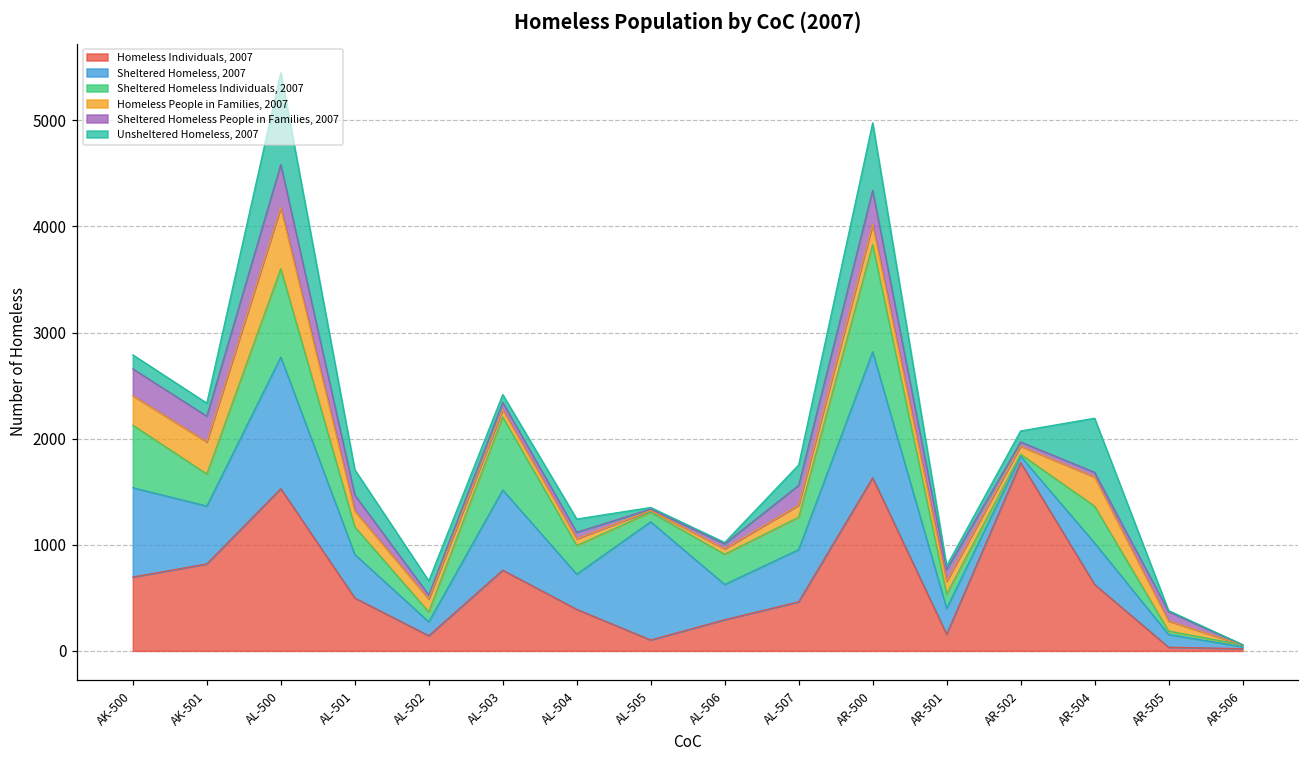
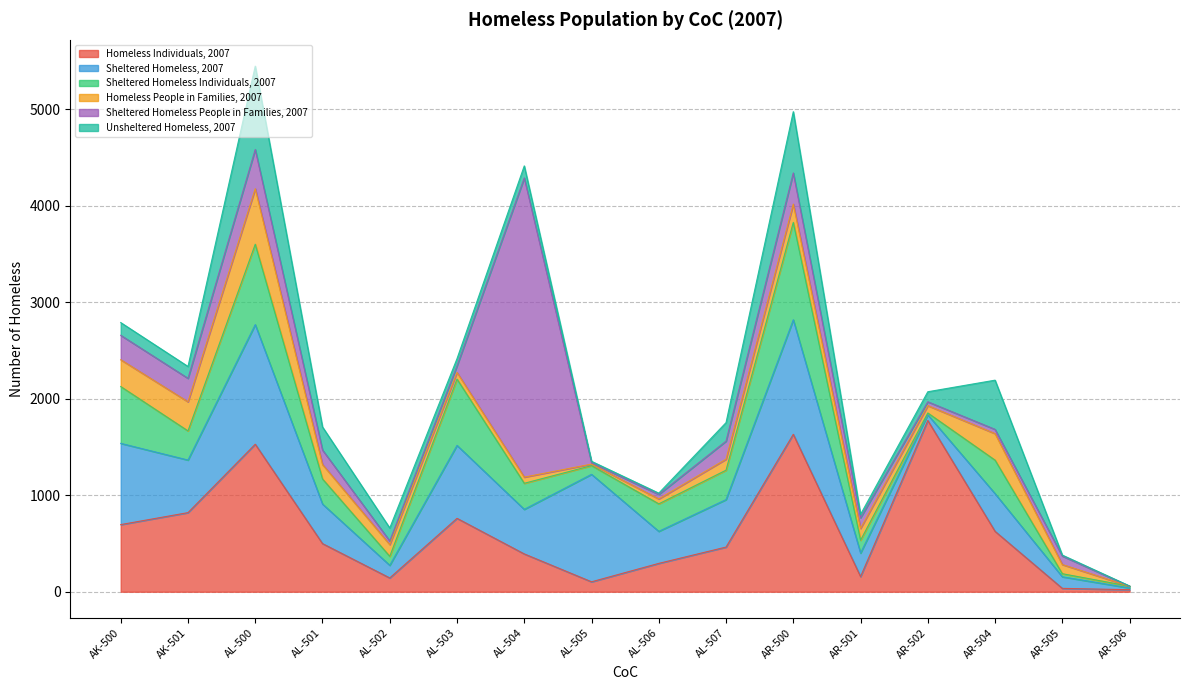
Sheltered Homeless, 2007, AL-504: 300 -> 500
Sheltered Homeless People in Families, 2007, AL-504: 100 -> 3100
